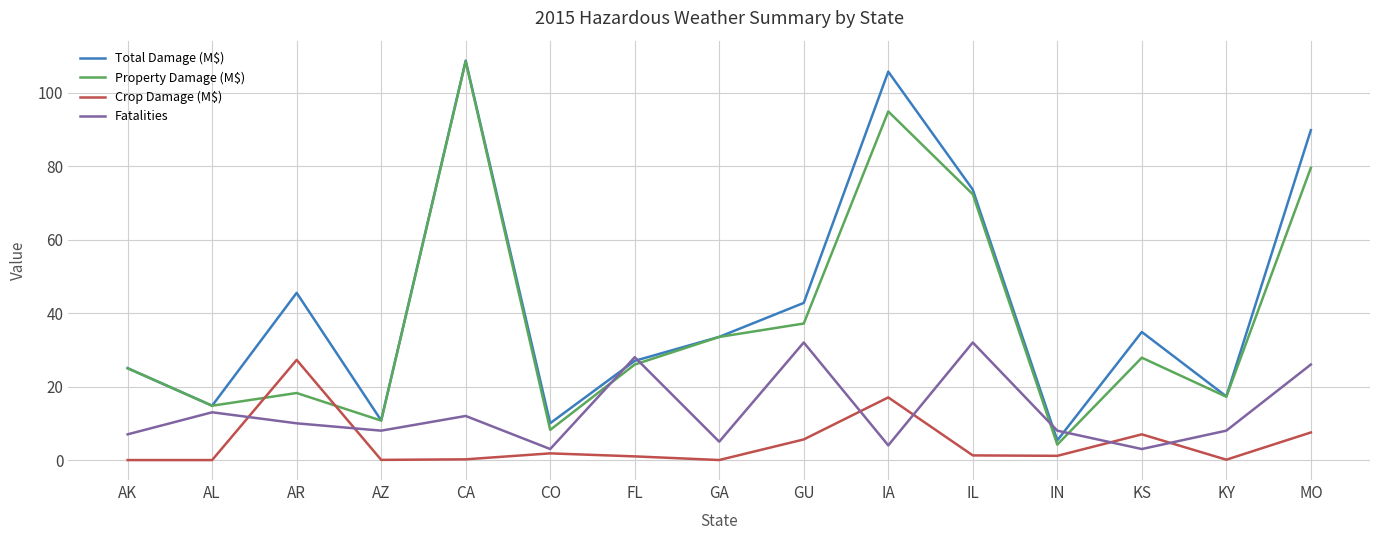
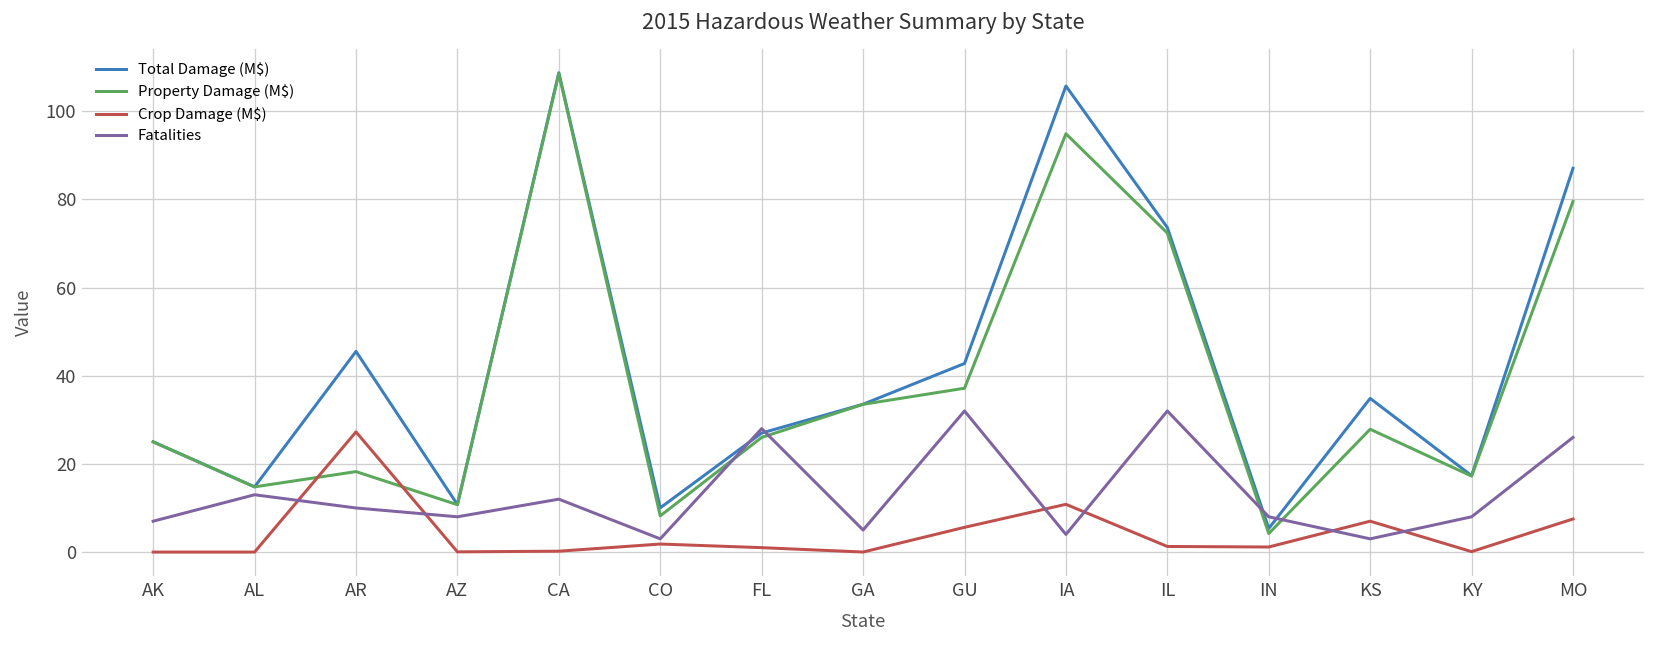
Crop Damage (M$), IA: 17 -> 11
Total Damage (M$), MO: 90 -> 87
